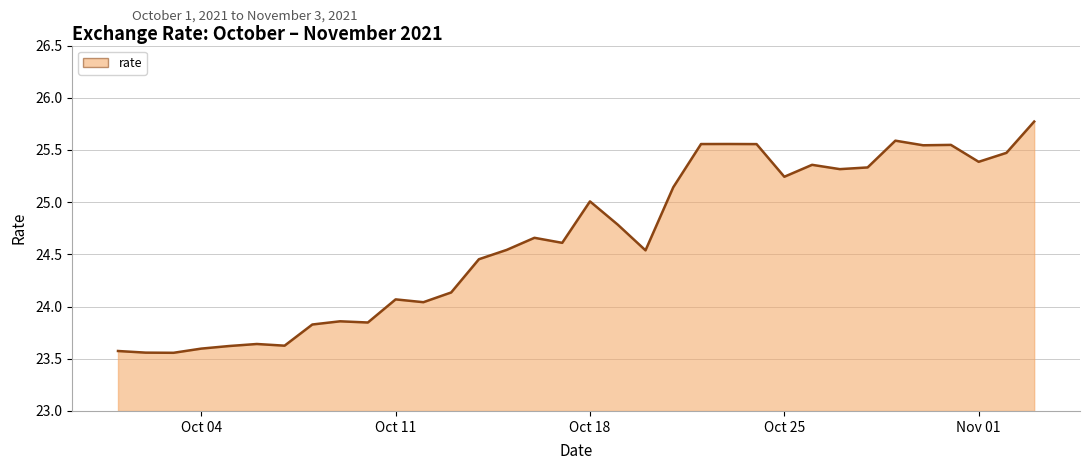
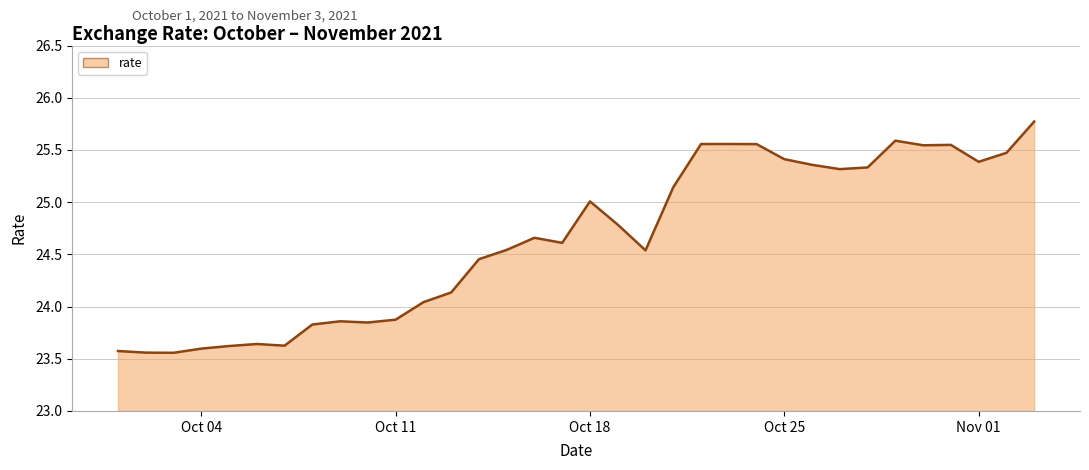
Oct 11: 24.07 -> 23.87
Oct 25: 25.24 -> 25.41
